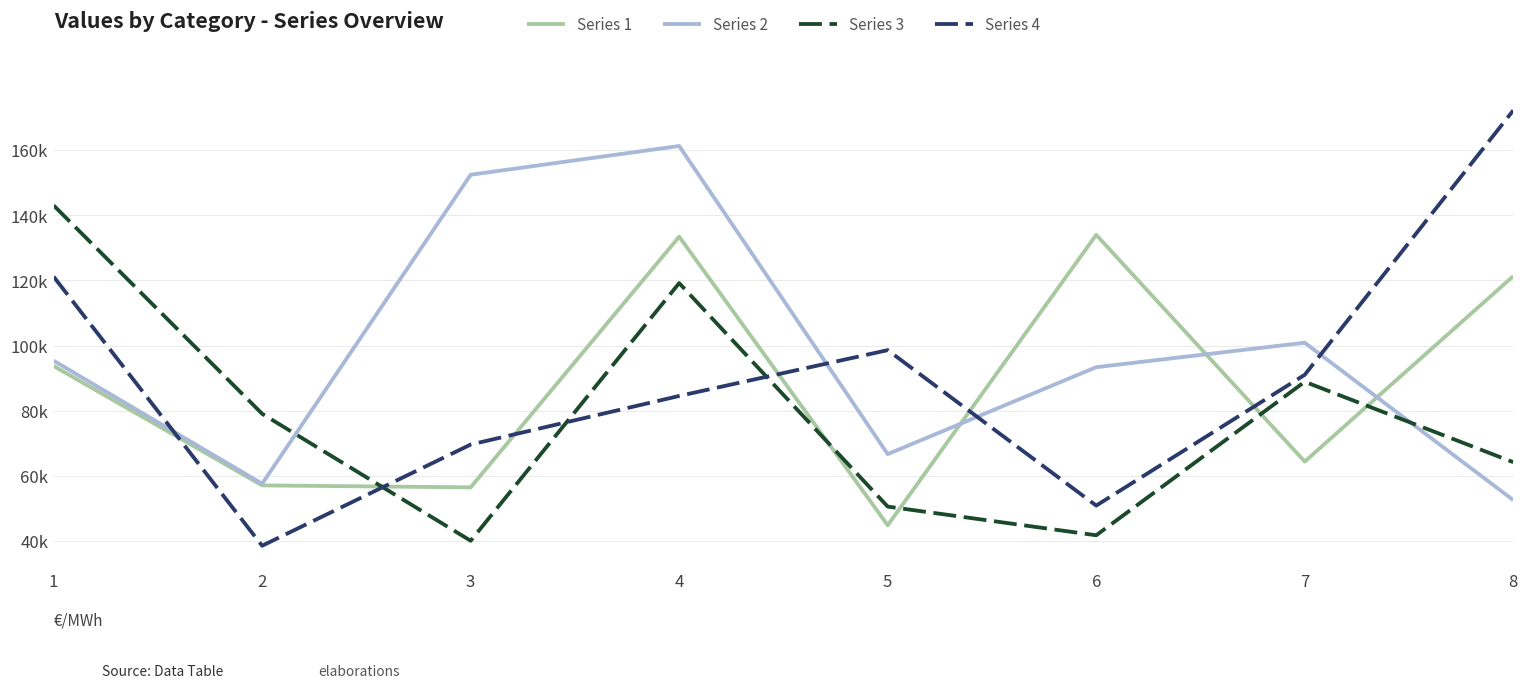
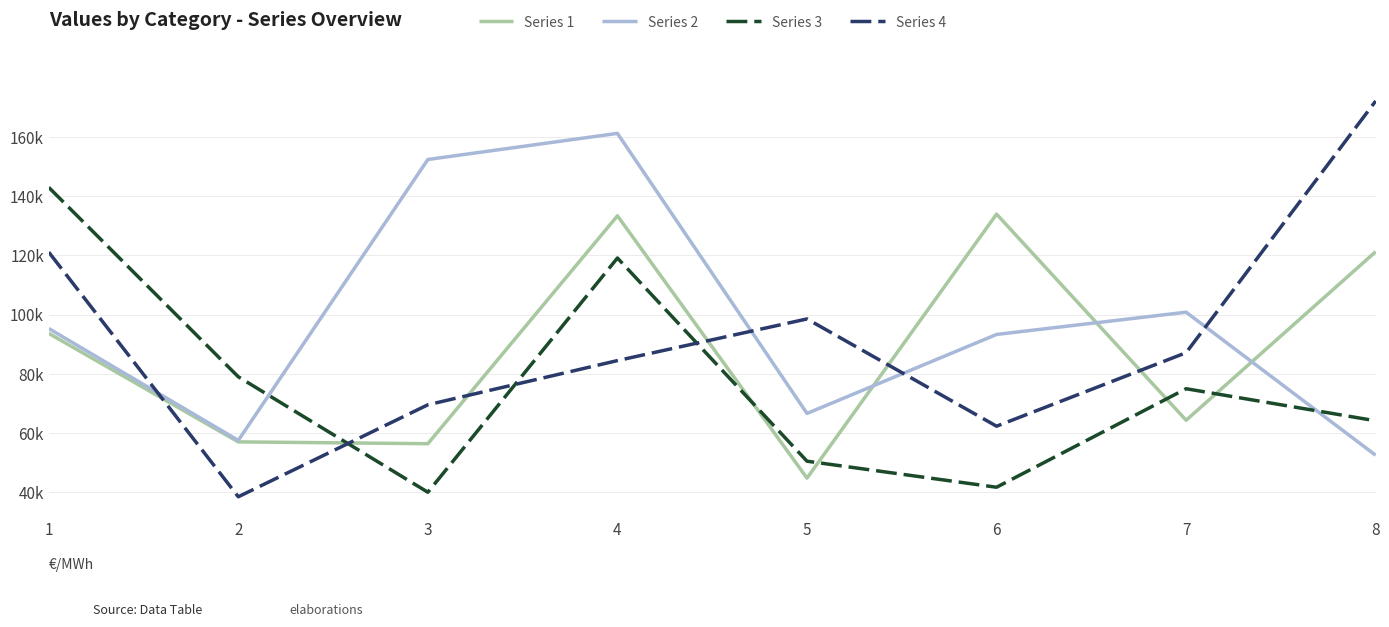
Series 4, 6: 51000 -> 62000
Series 3, 7: 89000 -> 75000
Series 4, 7: 91000 -> 87000
